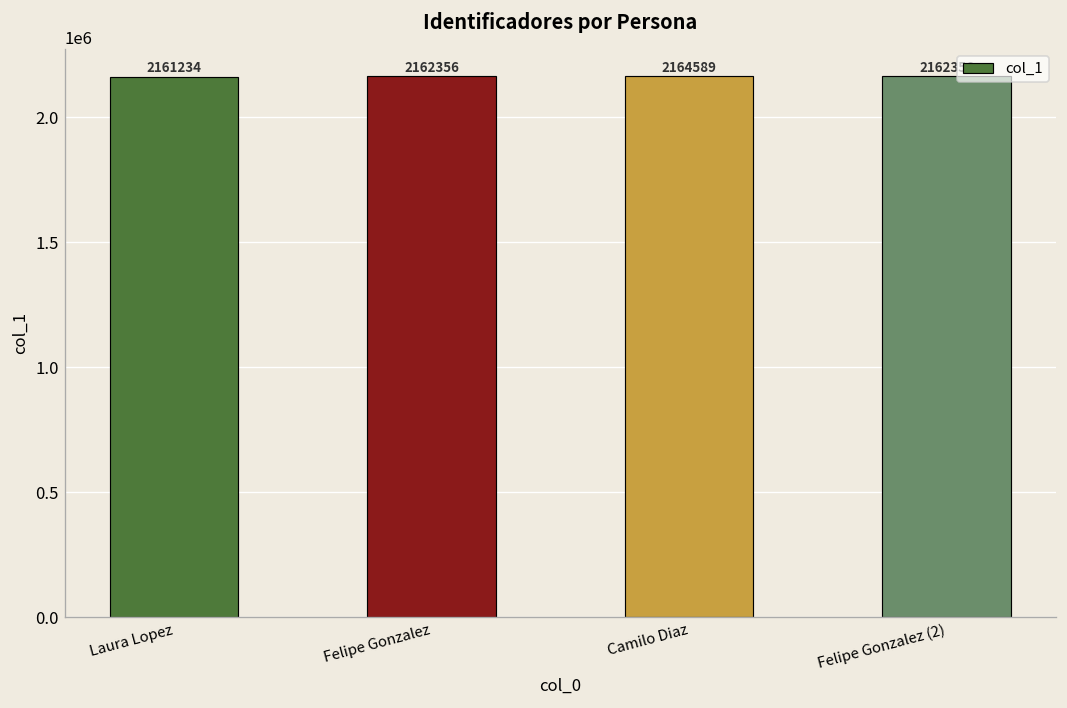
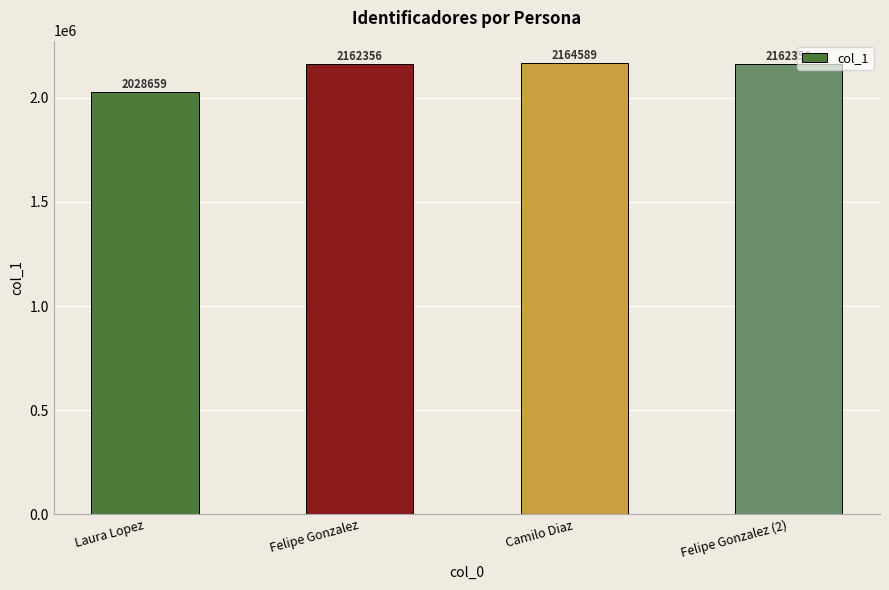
Laura Lopez: 2161234 -> 2028659
